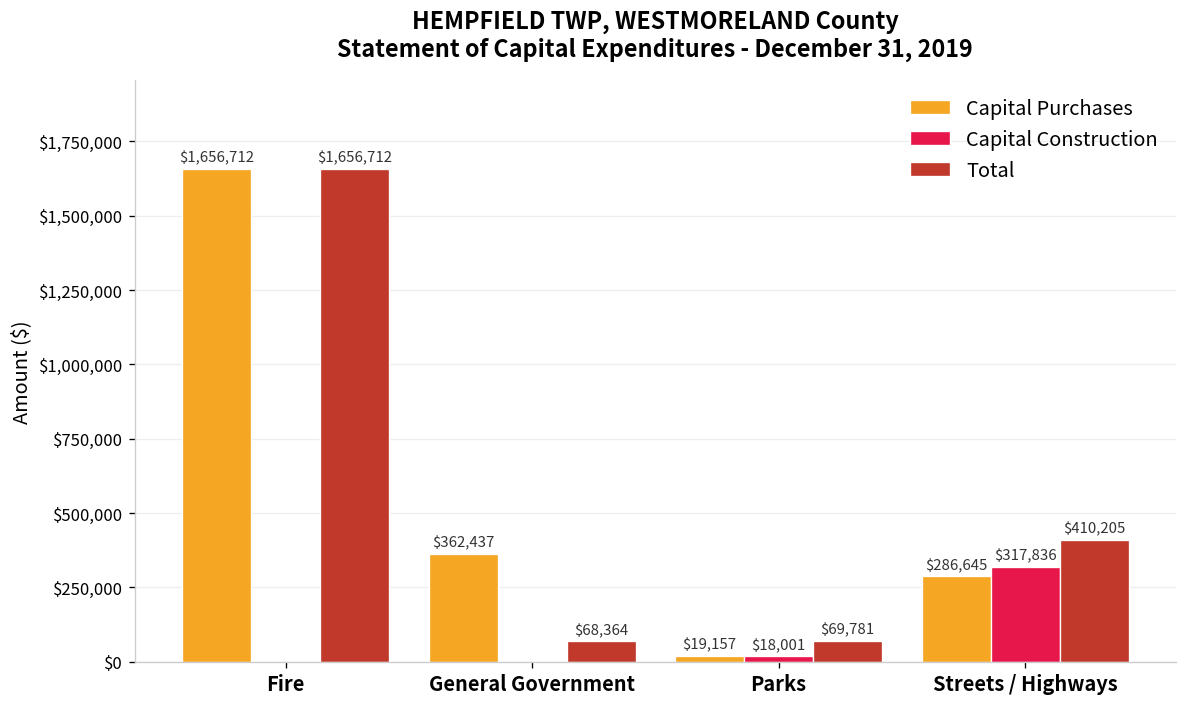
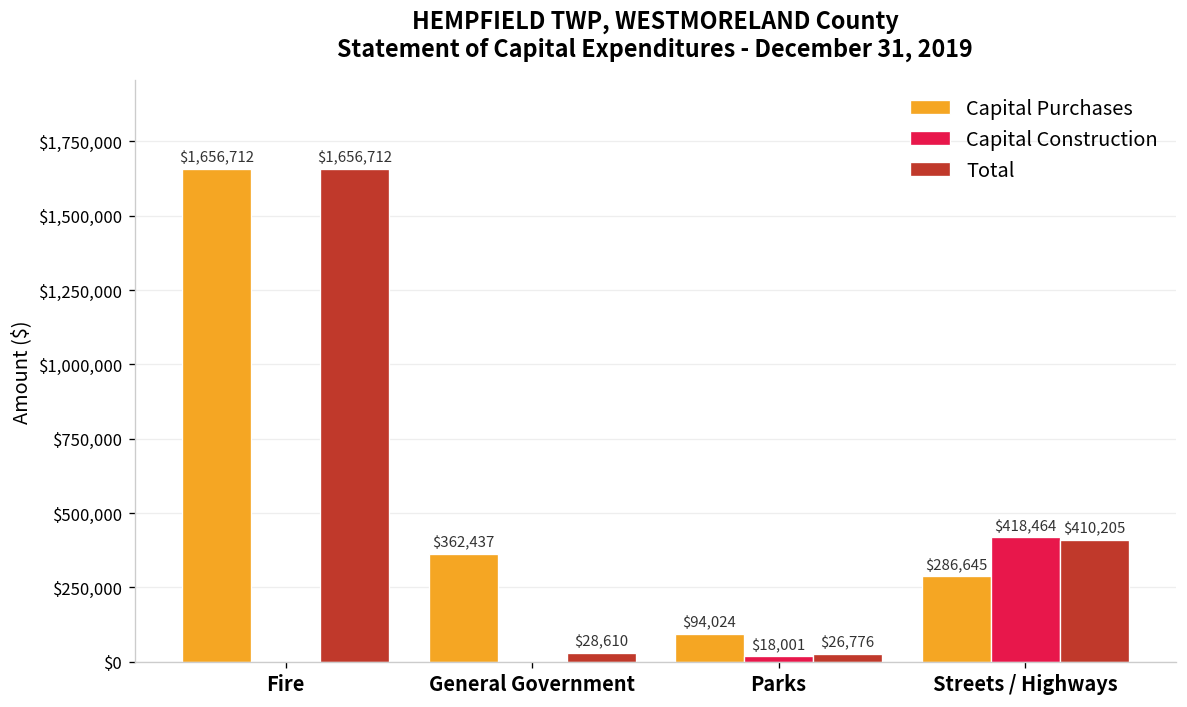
Total, General Government: $68,364 -> $28,610
Capital Purchases, Parks: $19,157 -> $94,024
Total, Parks: $69,781 -> $26,776
Capital Construction, Streets / Highways: $317,836 -> $418,464
